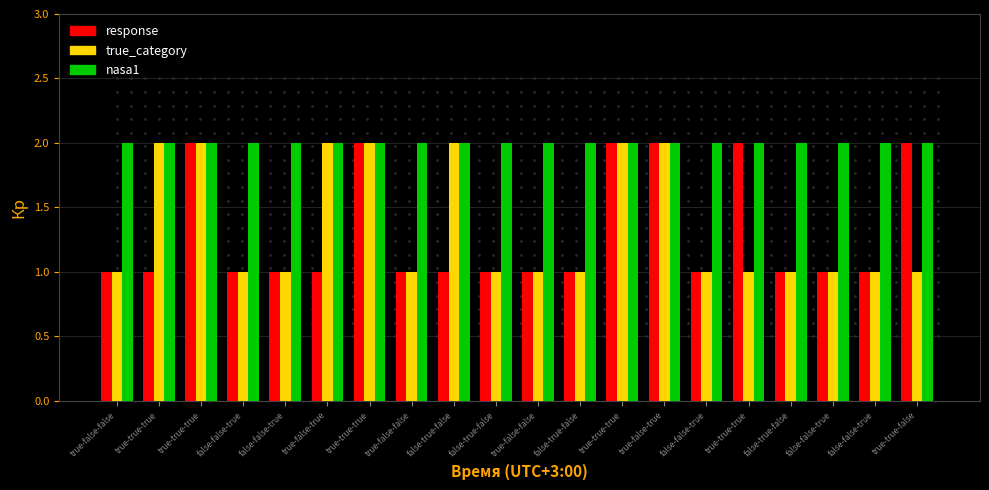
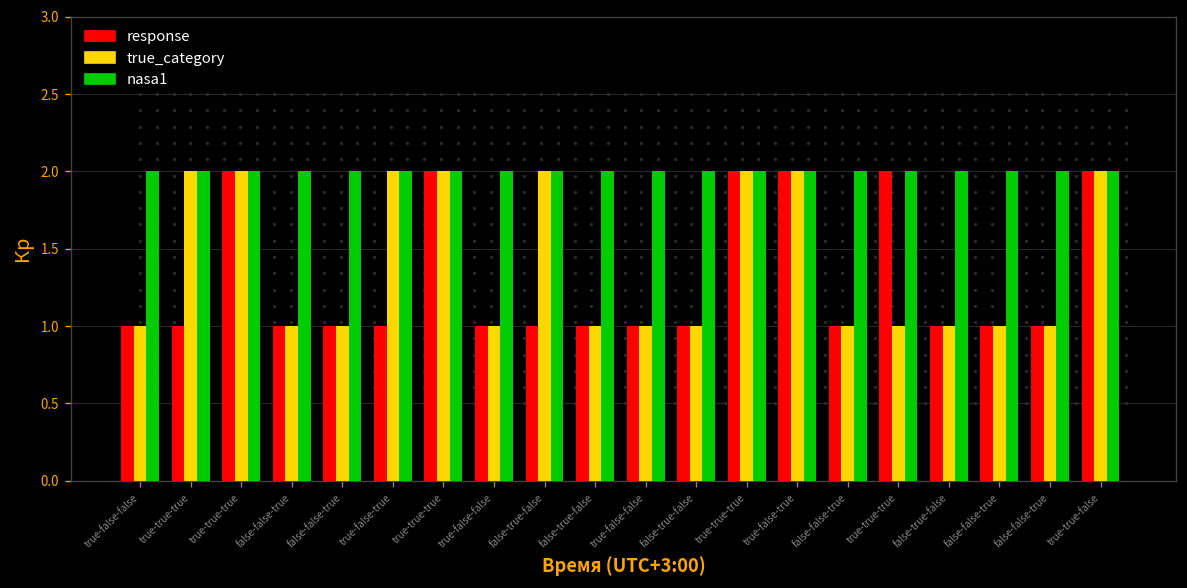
true_category, true-true-false: 1 -> 2
